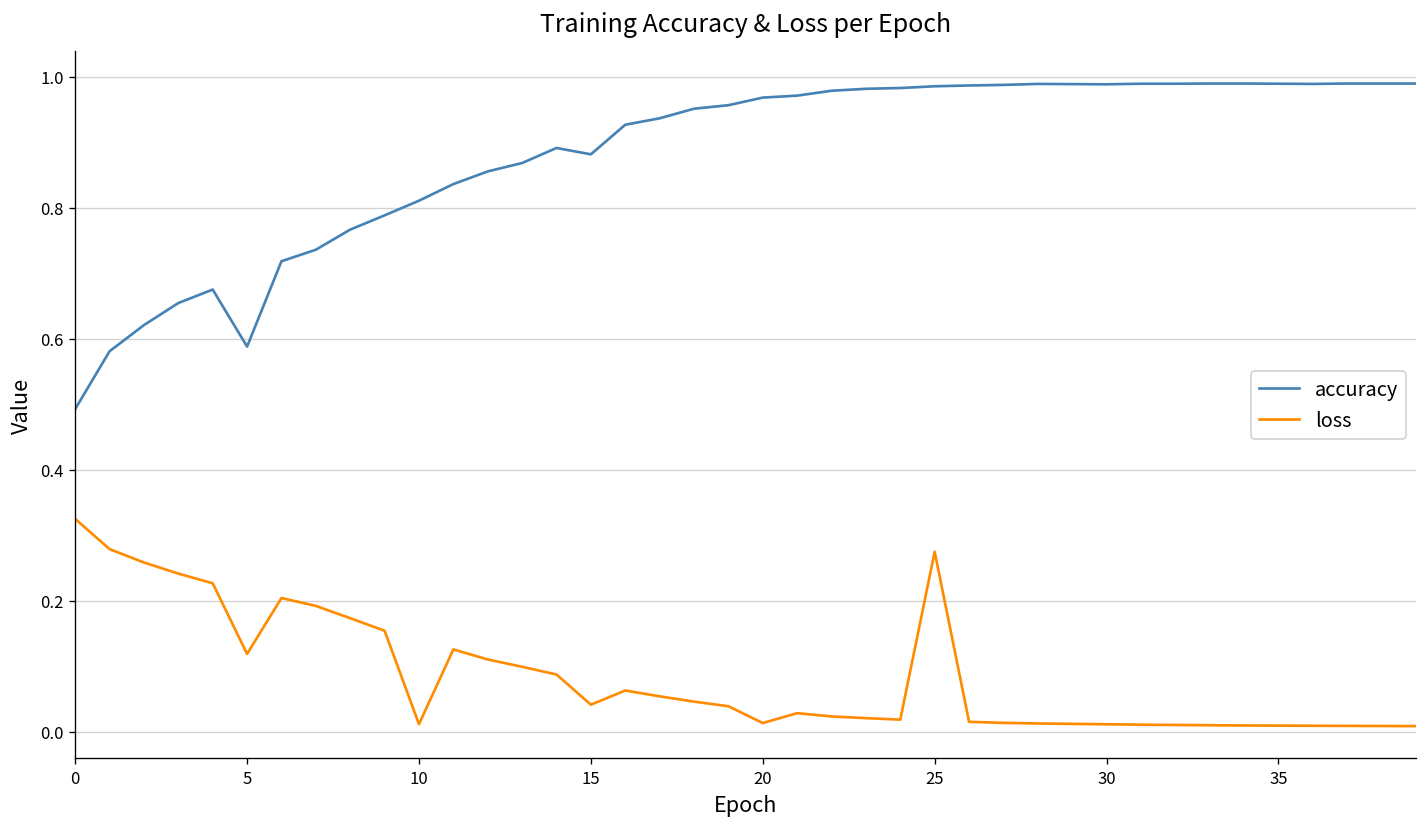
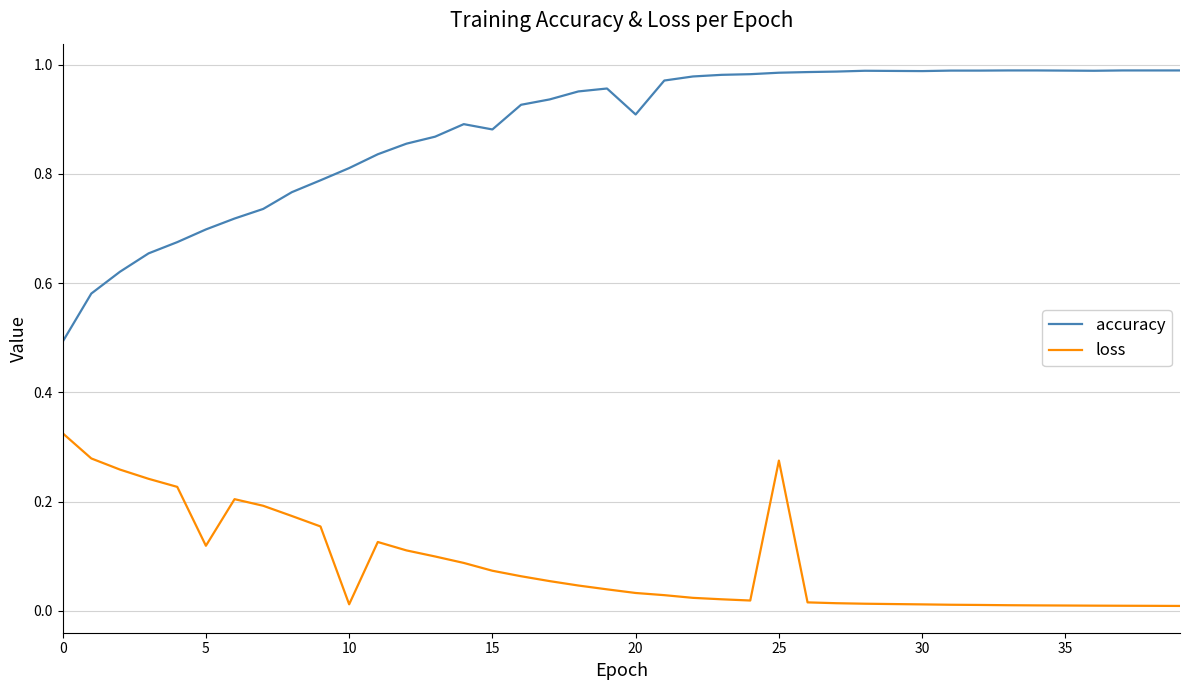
accuracy, 5: 0.59 -> 0.70
loss, 15: 0.04 -> 0.07
accuracy, 20: 0.97 -> 0.91
loss, 20: 0.01 -> 0.03
